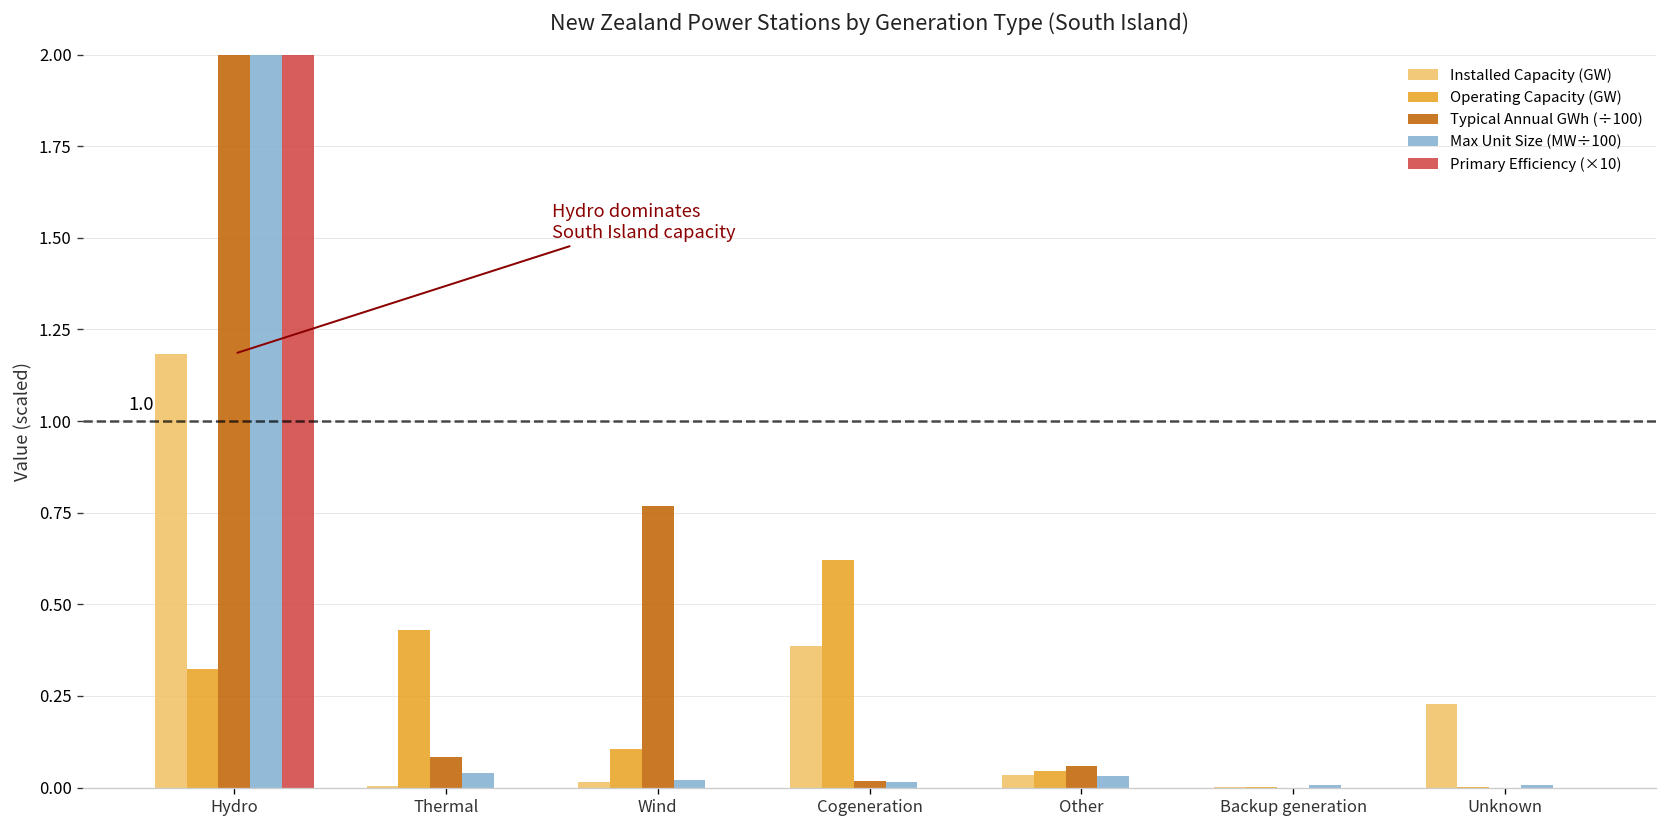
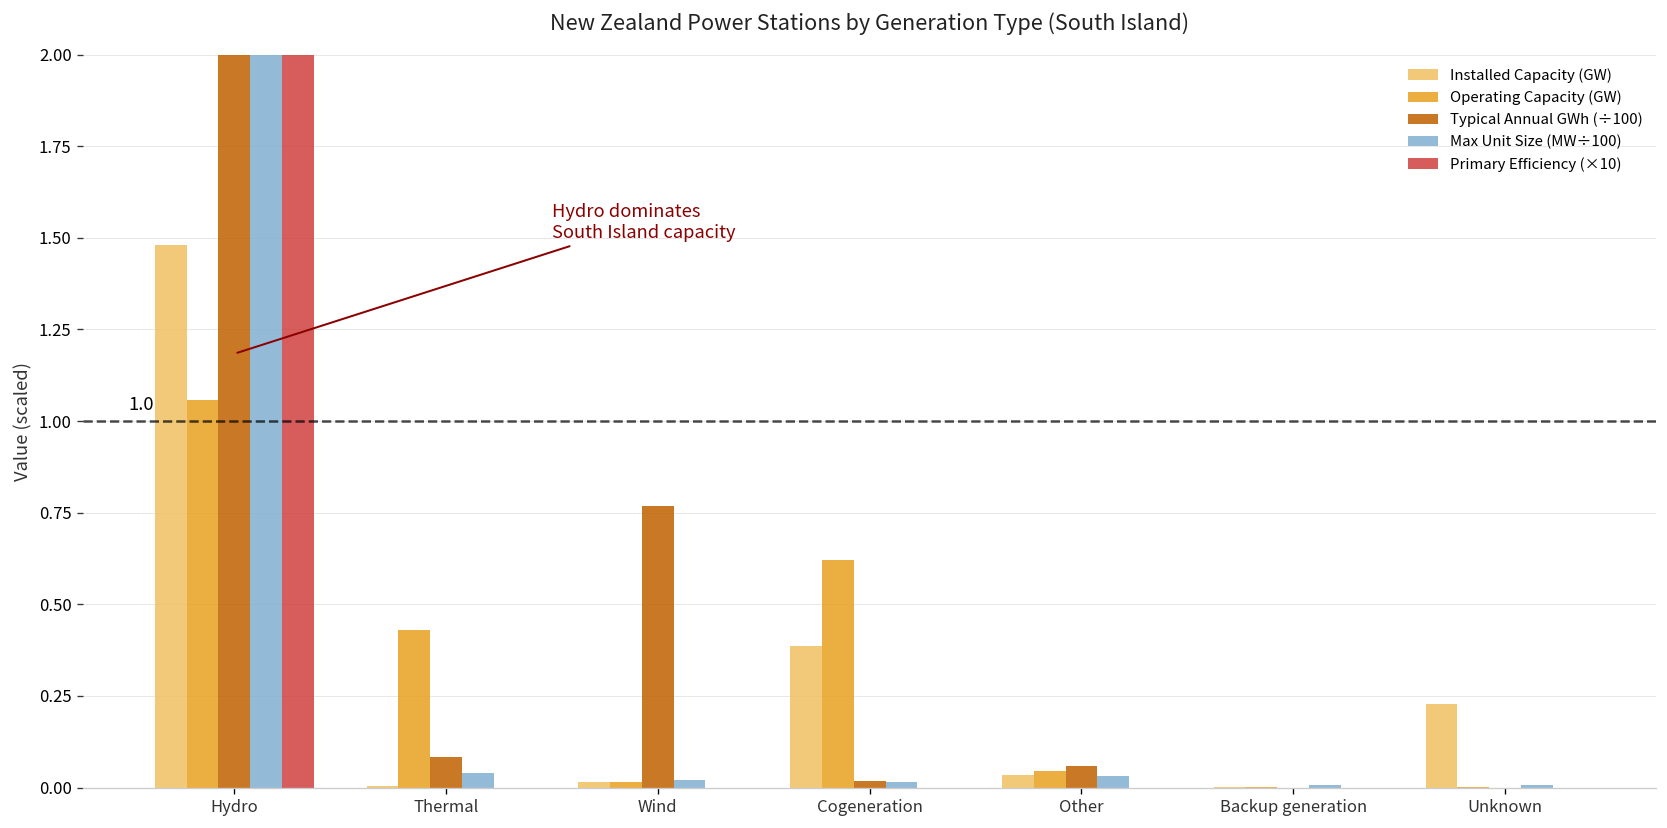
Installed Capacity (GW), Hydro: 1.18 -> 1.48
Operating Capacity (GW), Hydro: 0.32 -> 1.06
Operating Capacity (GW), Wind: 0.10 -> 0.01
